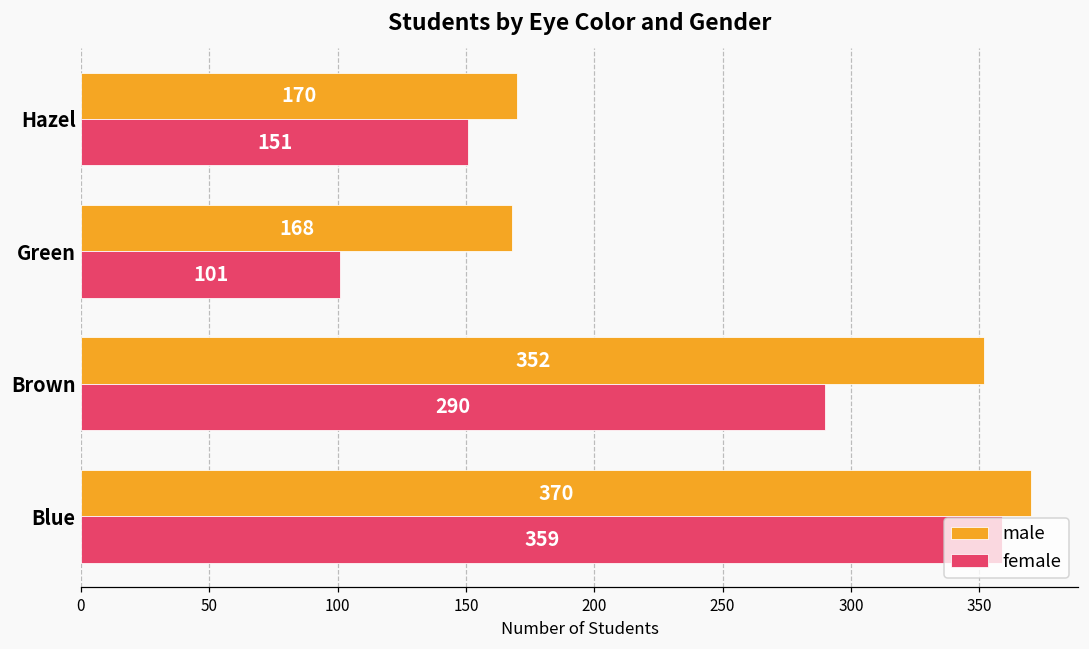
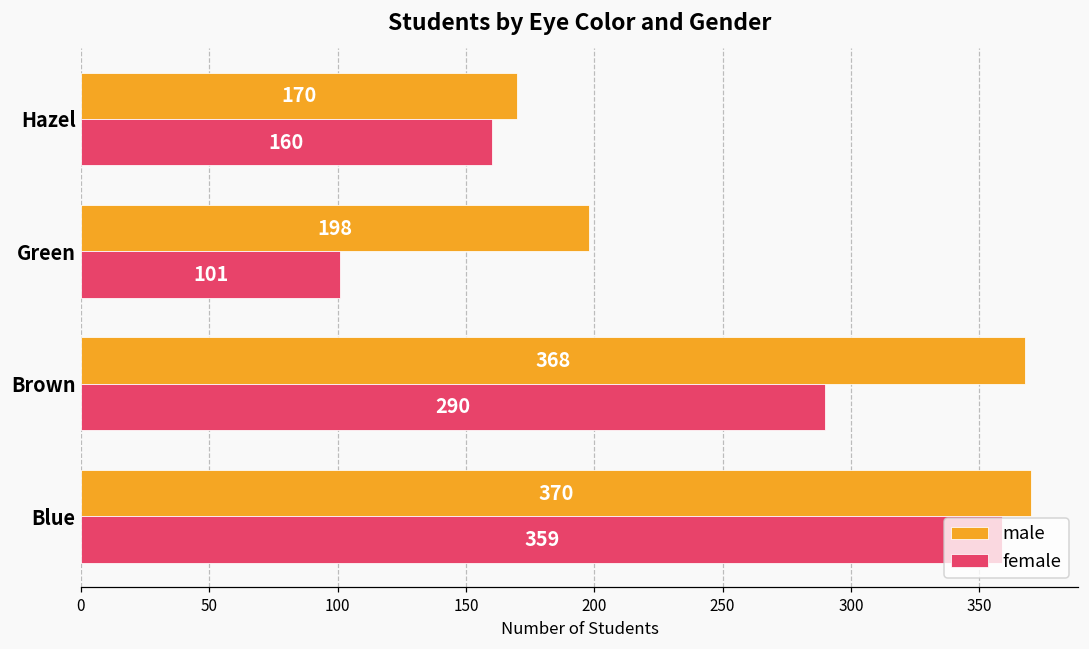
female, Hazel: 151 -> 160
male, Green: 168 -> 198
male, Brown: 352 -> 368
